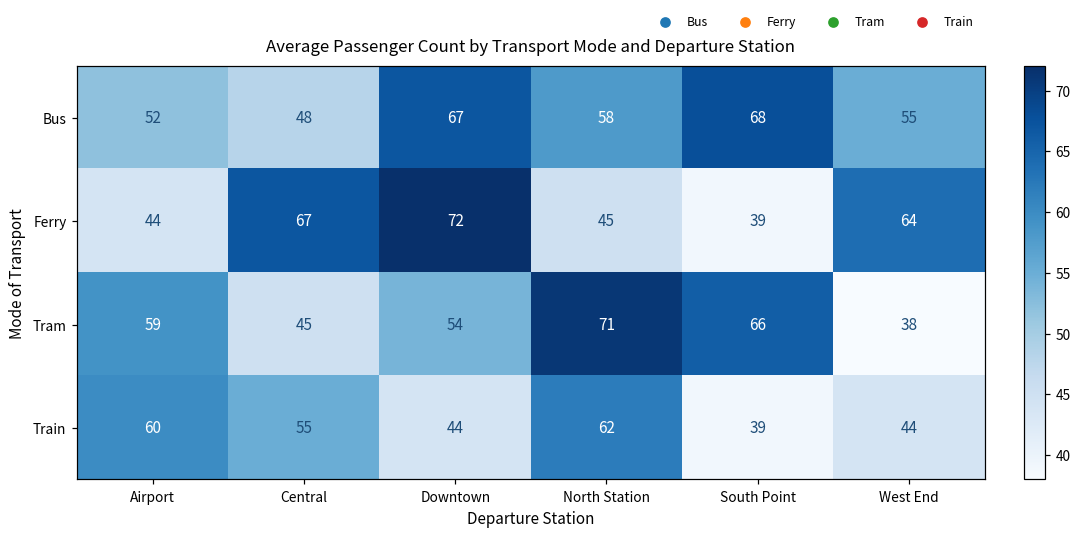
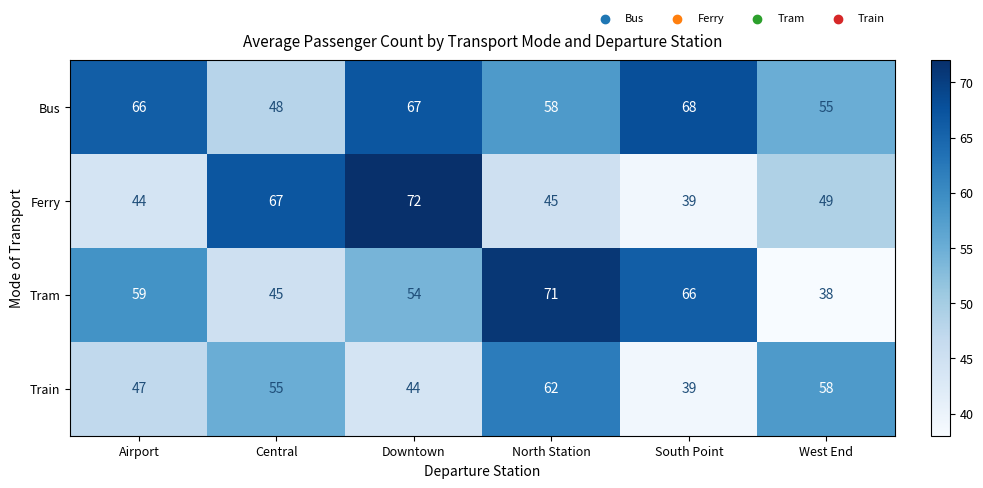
Bus, Airport: 52 -> 66
Ferry, West End: 64 -> 49
Train, Airport: 60 -> 47
Train, West End: 44 -> 58
